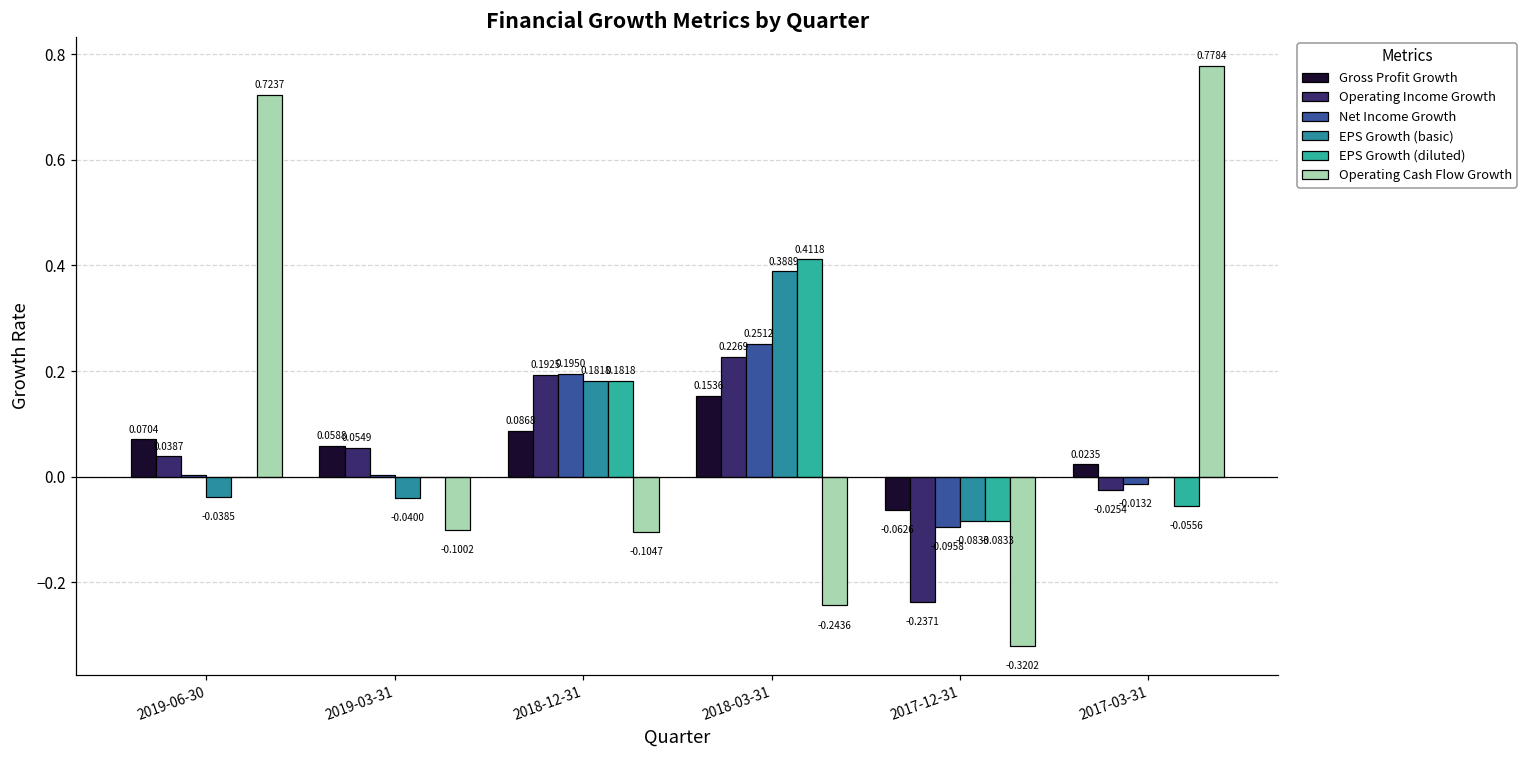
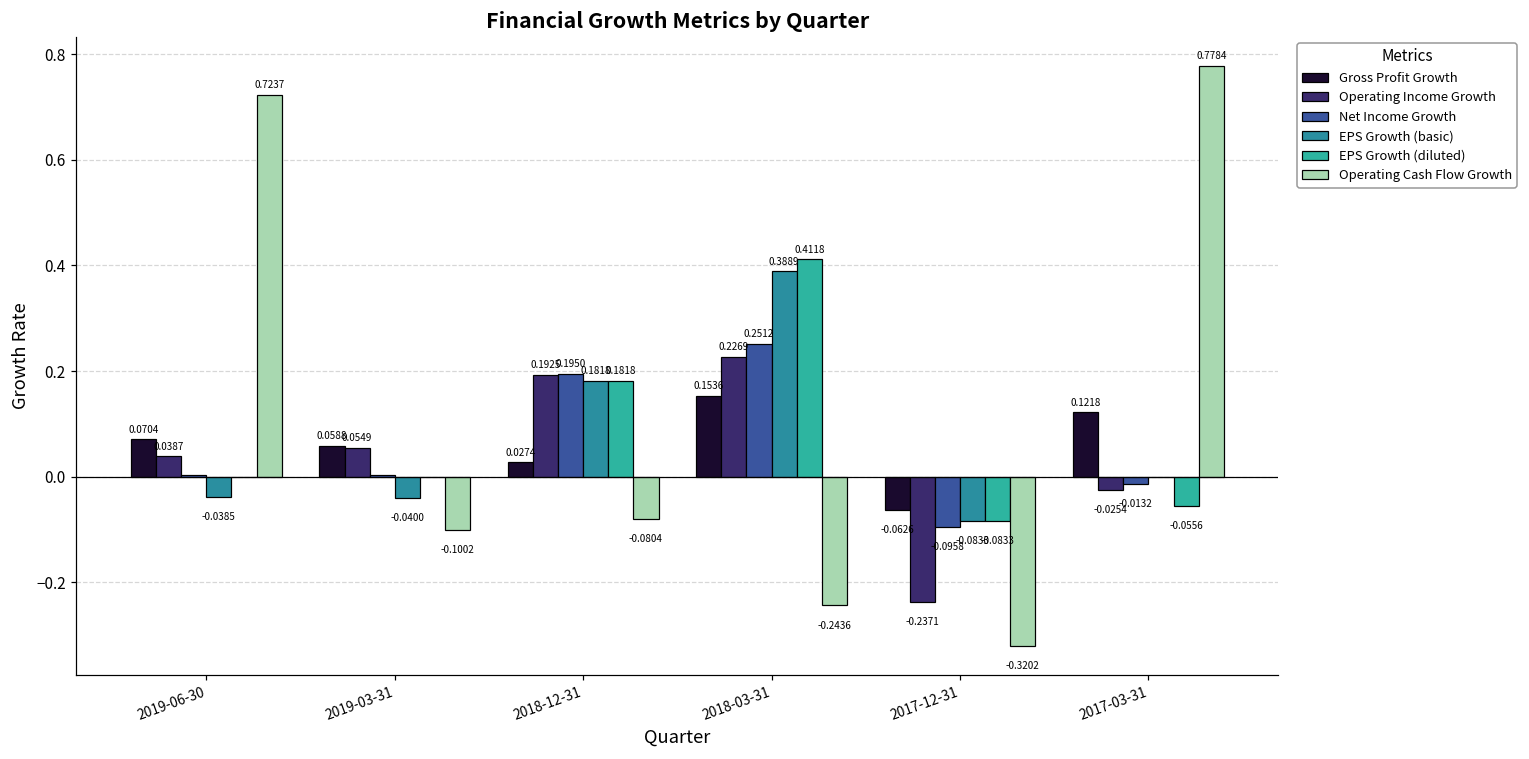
Gross Profit Growth, 2018-12-31: 0.0868 -> 0.0274
Operating Cash Flow Growth, 2018-12-31: -0.1047 -> -0.0804
Gross Profit Growth, 2017-03-31: 0.0235 -> 0.1218
